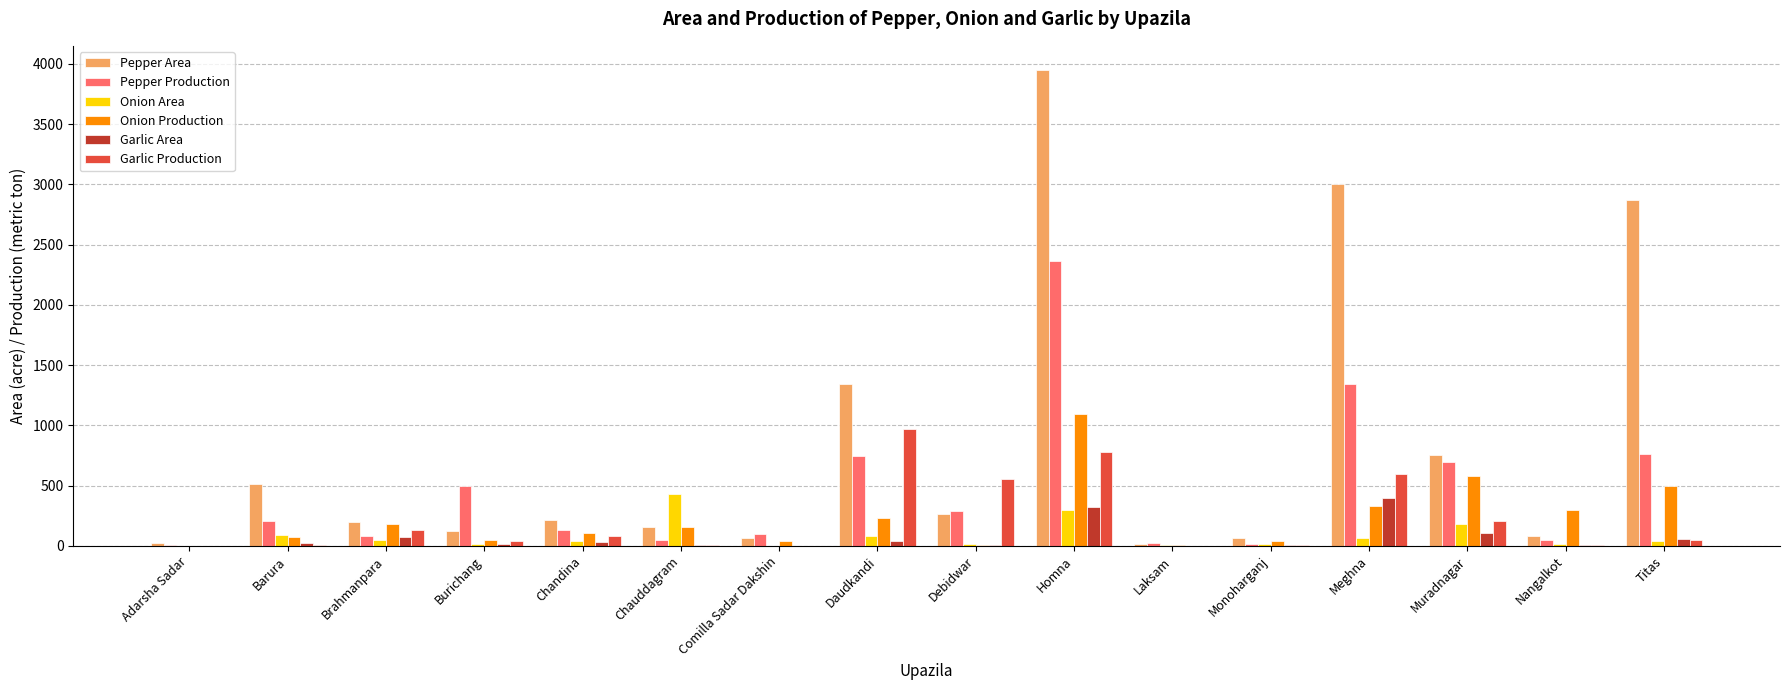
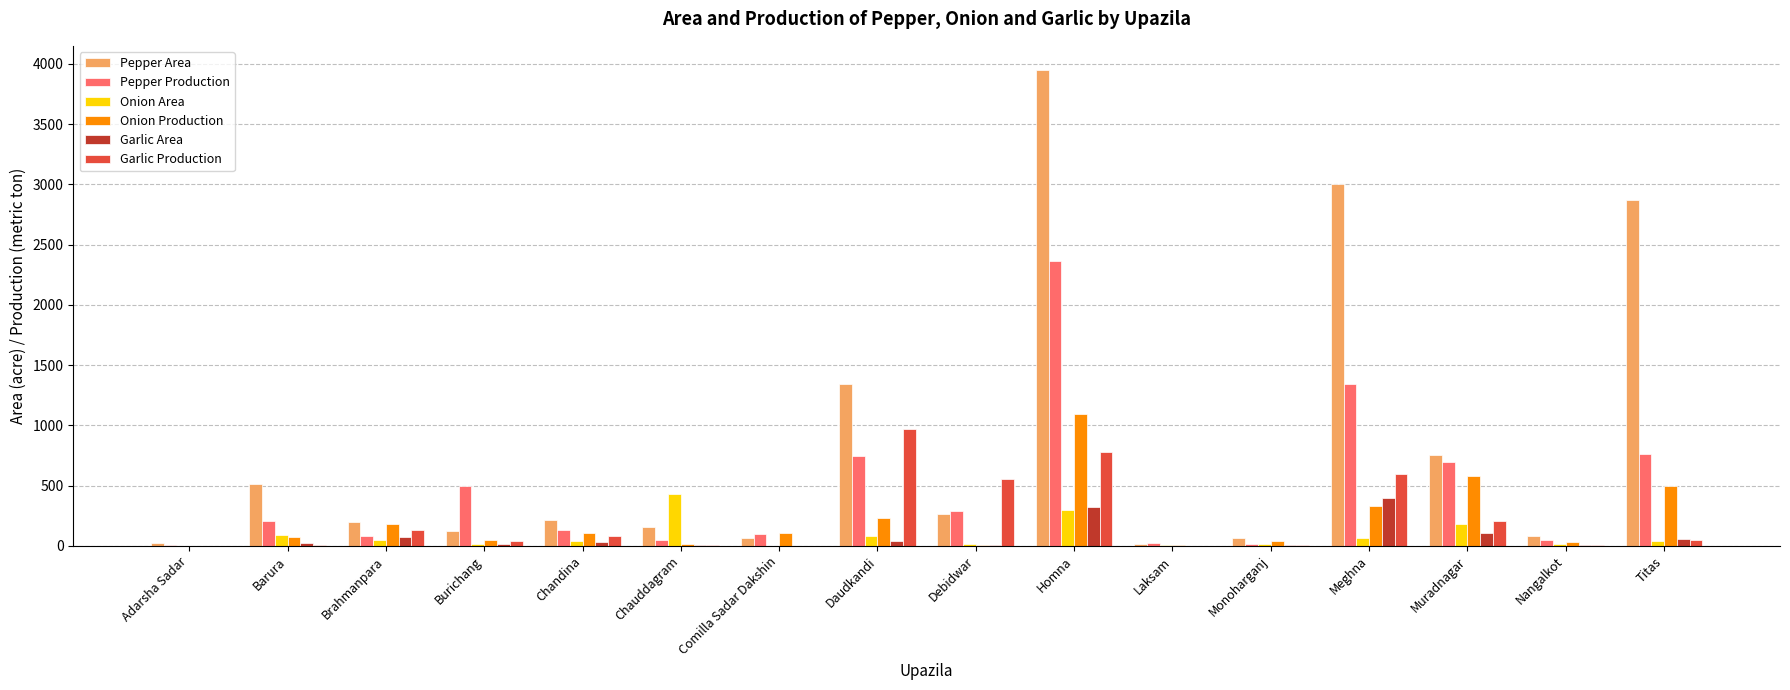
Onion Production, Chauddagram: 160 -> 20
Onion Production, Comilla Sadar Dakshin: 40 -> 110
Onion Production, Nangalkot: 300 -> 40
